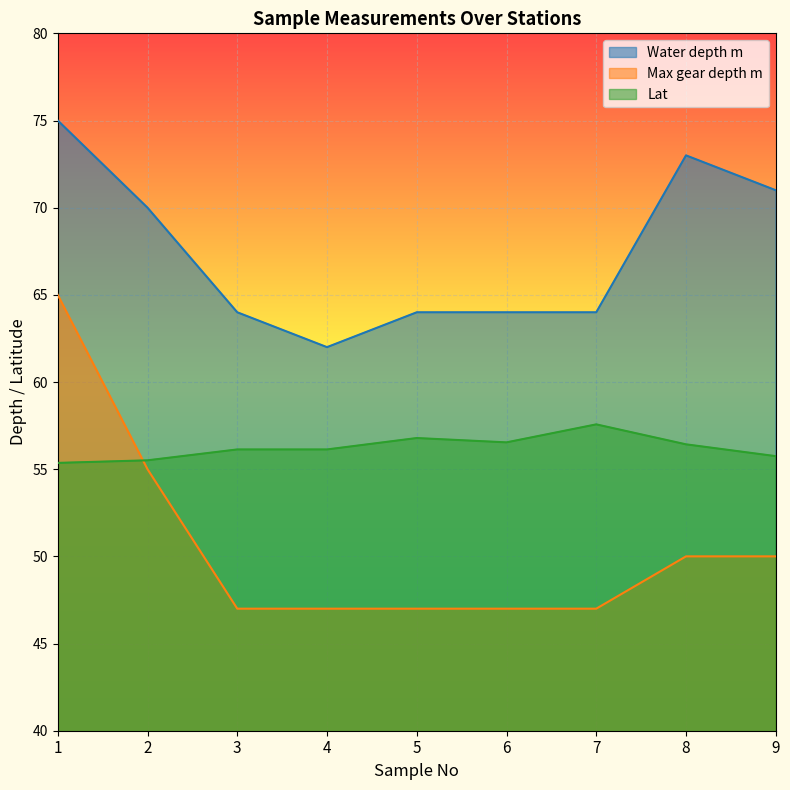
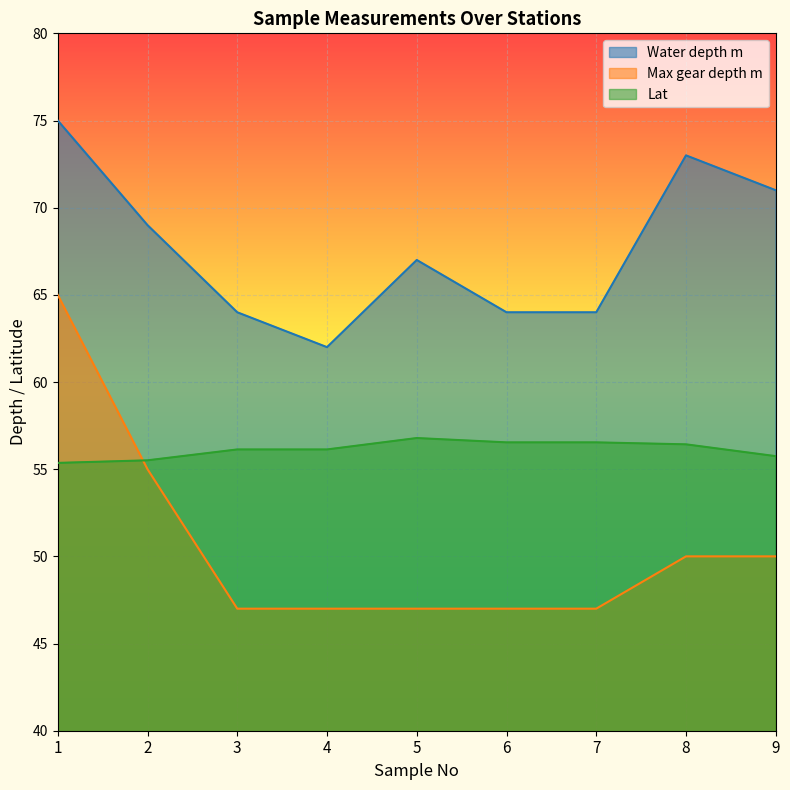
Water depth m, 2: 70 -> 69
Water depth m, 5: 64 -> 67
Lat, 7: 57.6 -> 56.5
